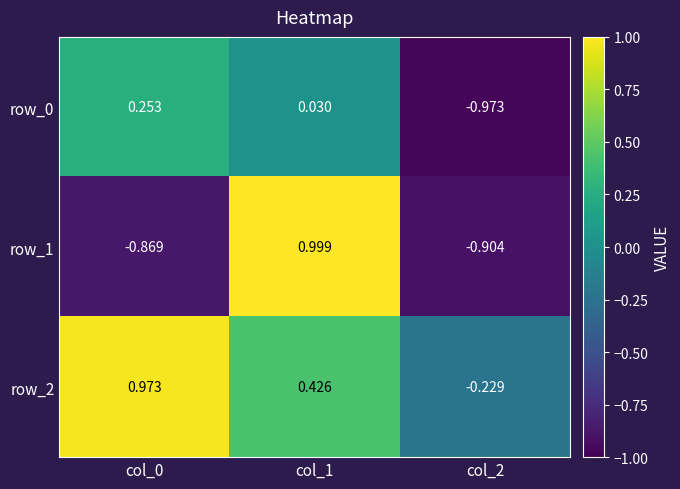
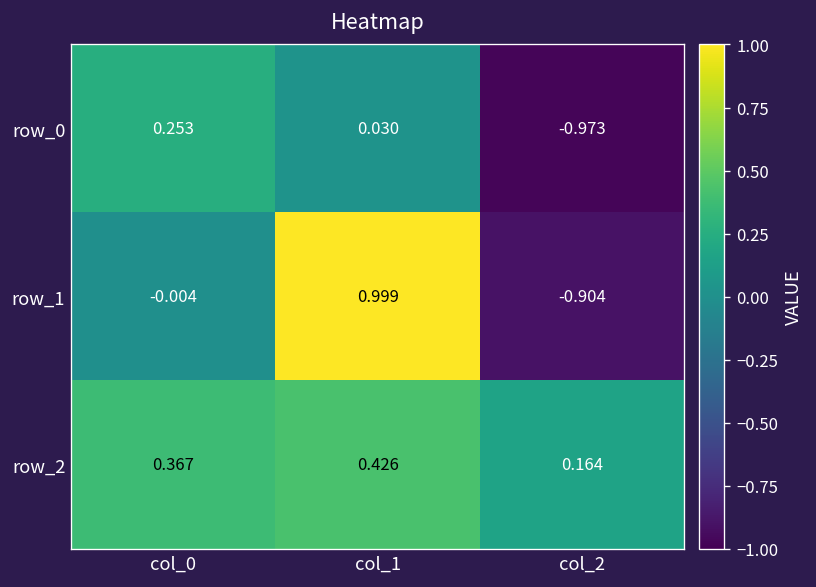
row_1, col_0: -0.869 -> -0.004
row_2, col_0: 0.973 -> 0.367
row_2, col_2: -0.229 -> 0.164
